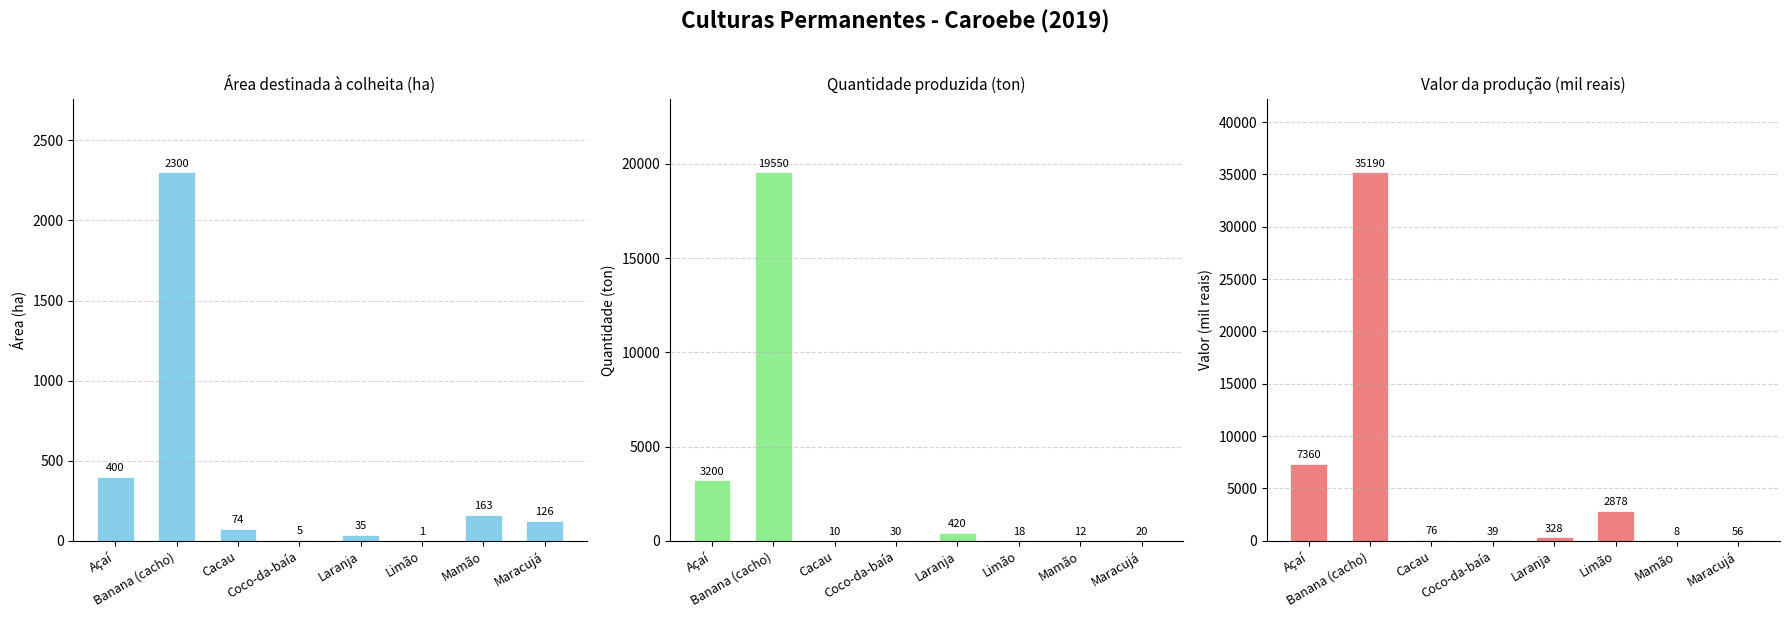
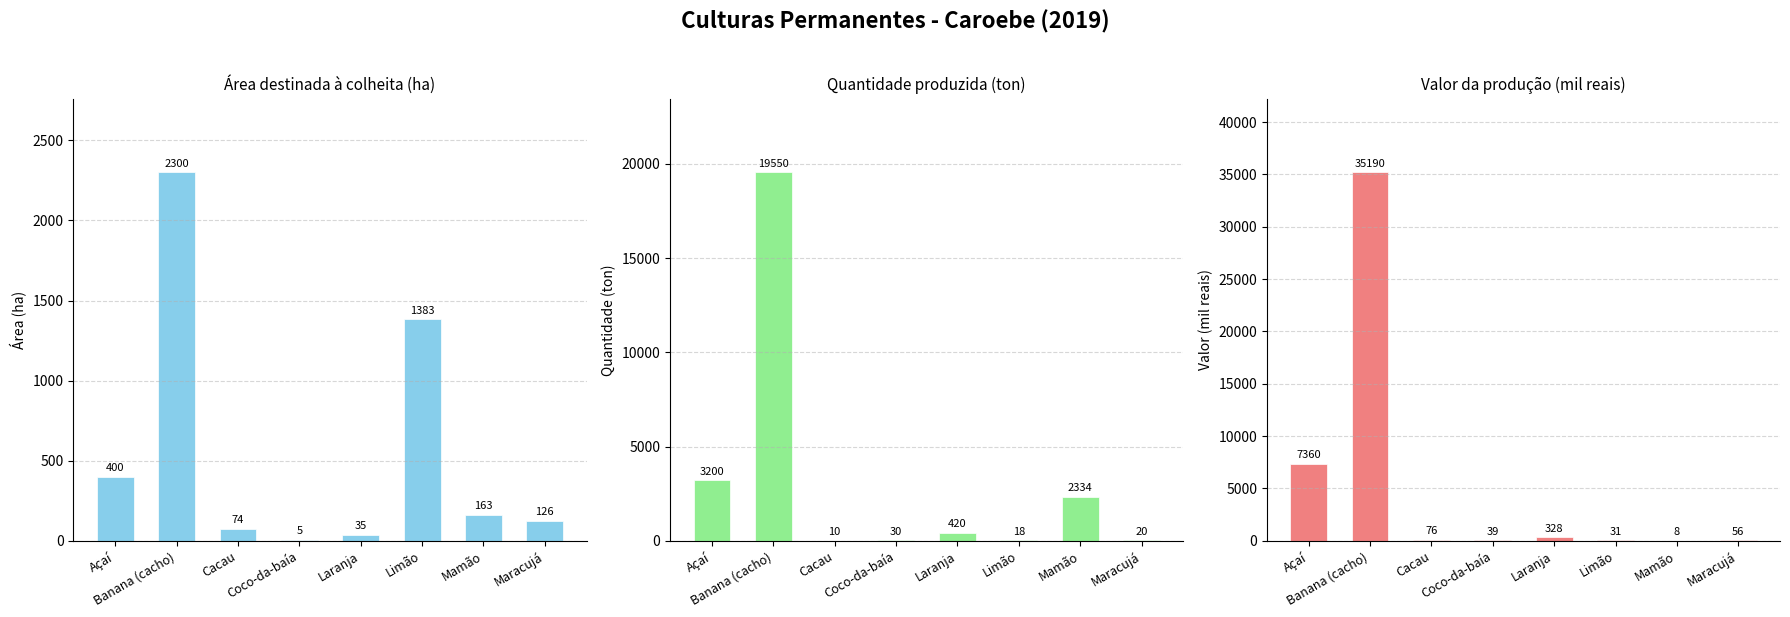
Área destinada à colheita (ha), Limão: 1 -> 1383
Quantidade produzida (ton), Mamão: 12 -> 2334
Valor da produção (mil reais), Limão: 2878 -> 31
